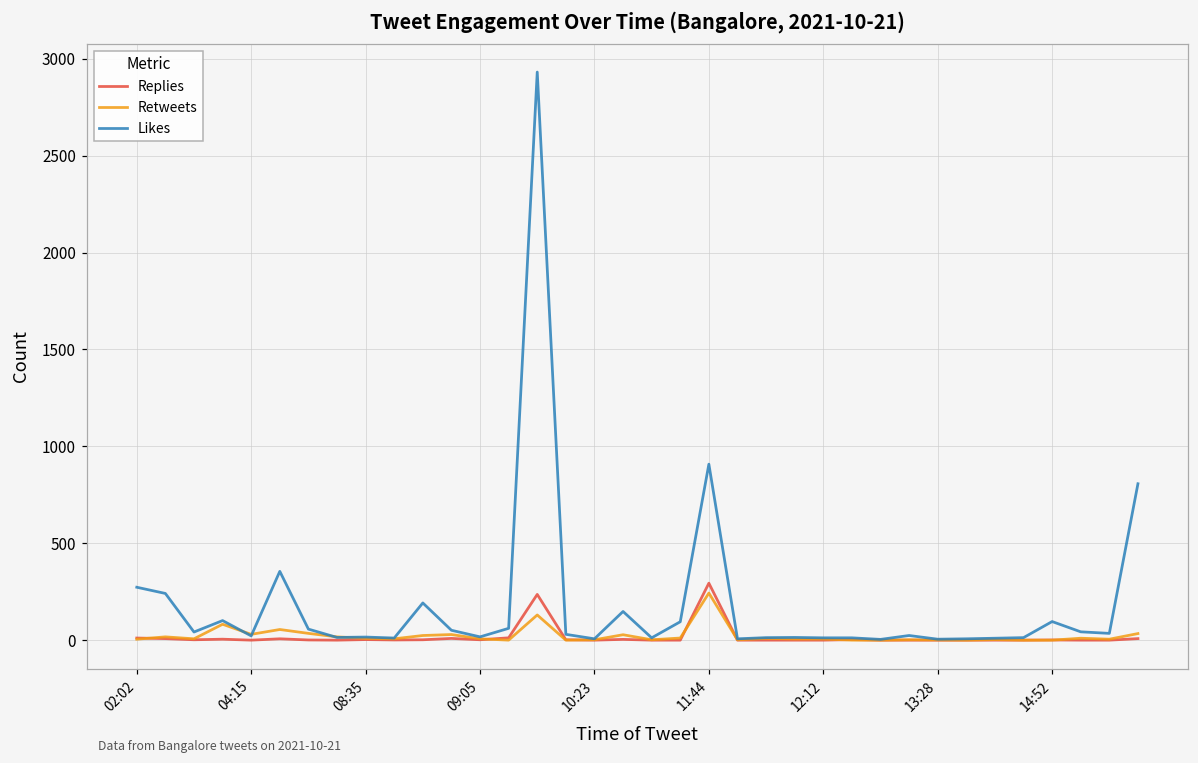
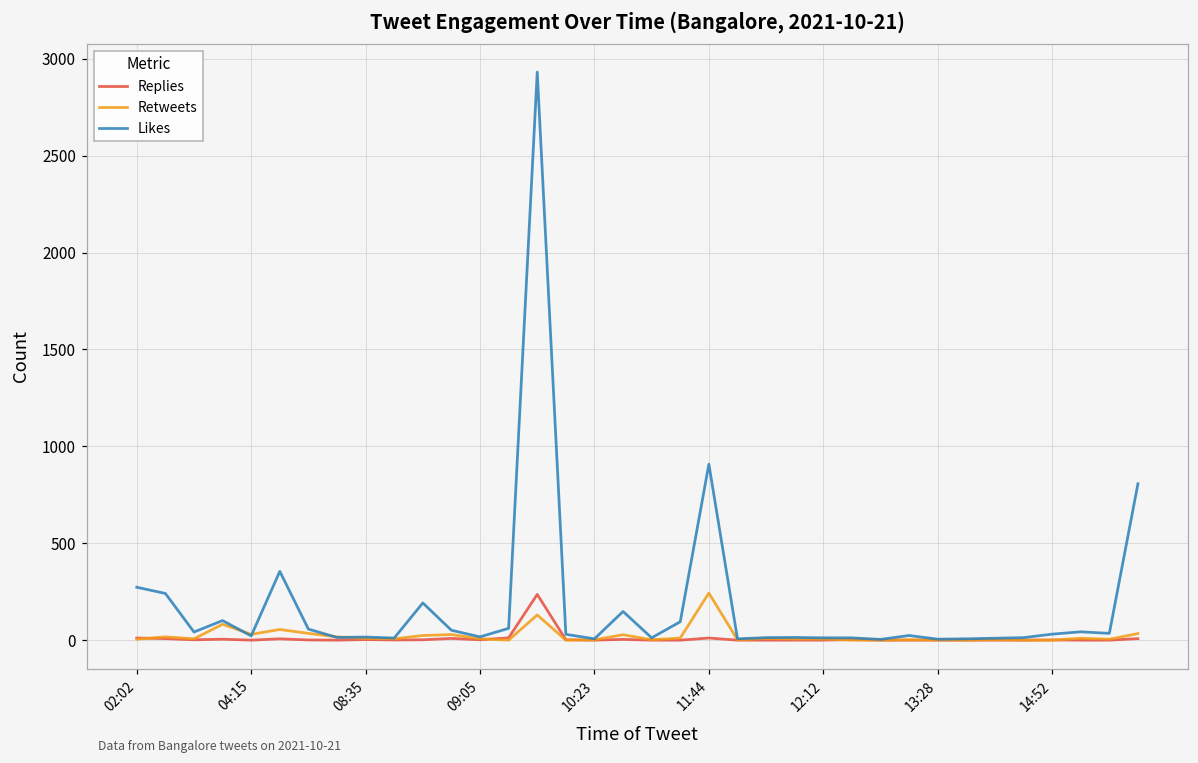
Replies, 11:44: 290 -> 10
Likes, 14:52: 100 -> 30
